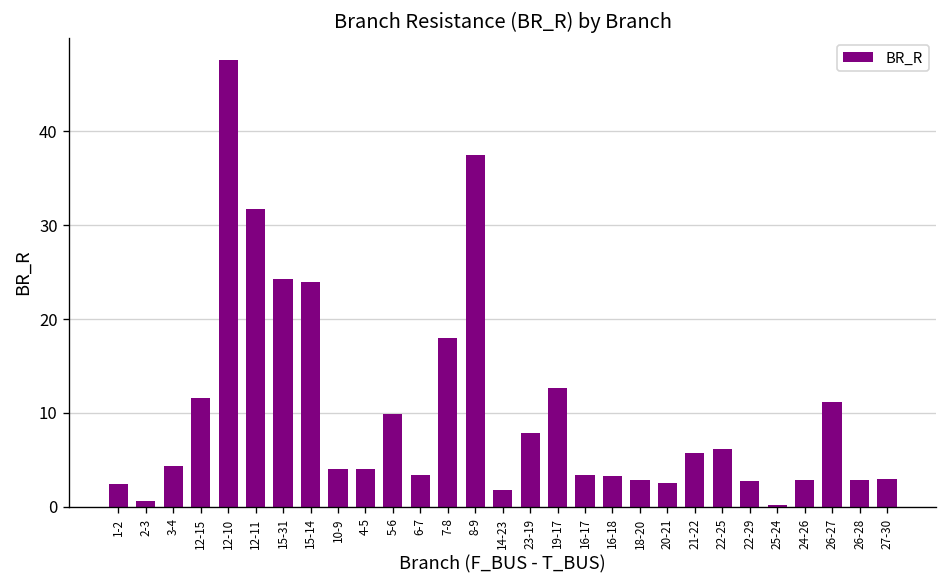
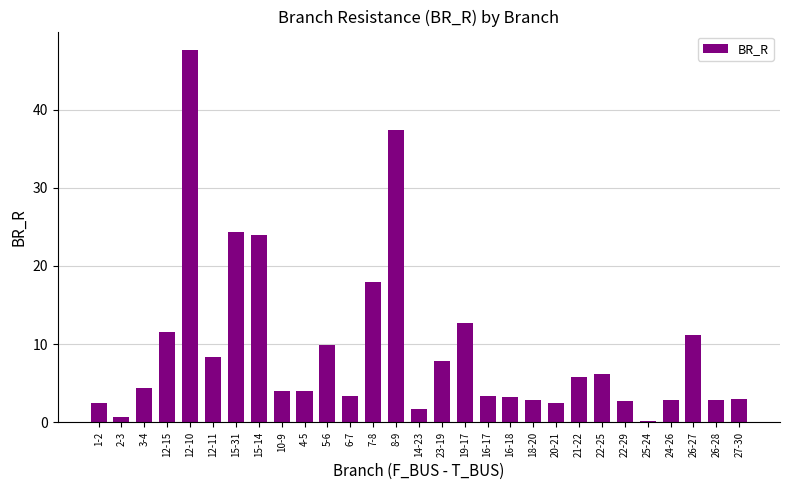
12-11: 32 -> 8
